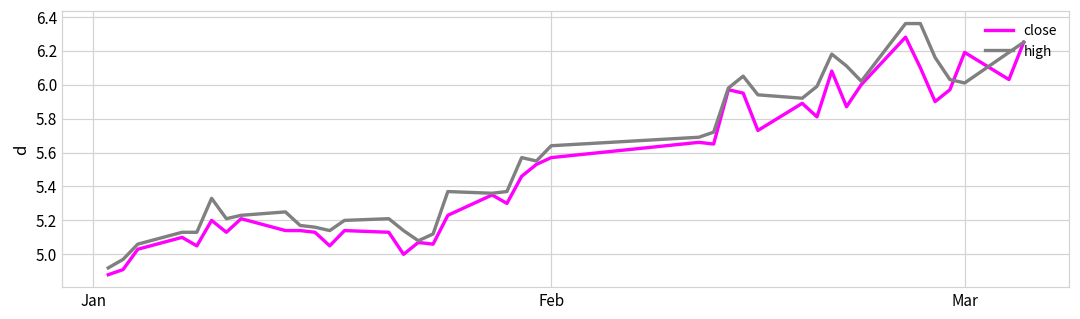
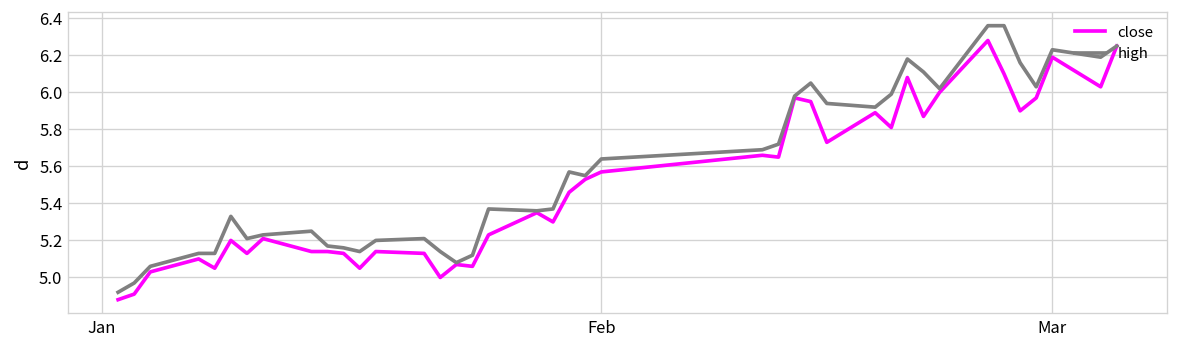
high, Mar: 6.01 -> 6.23
